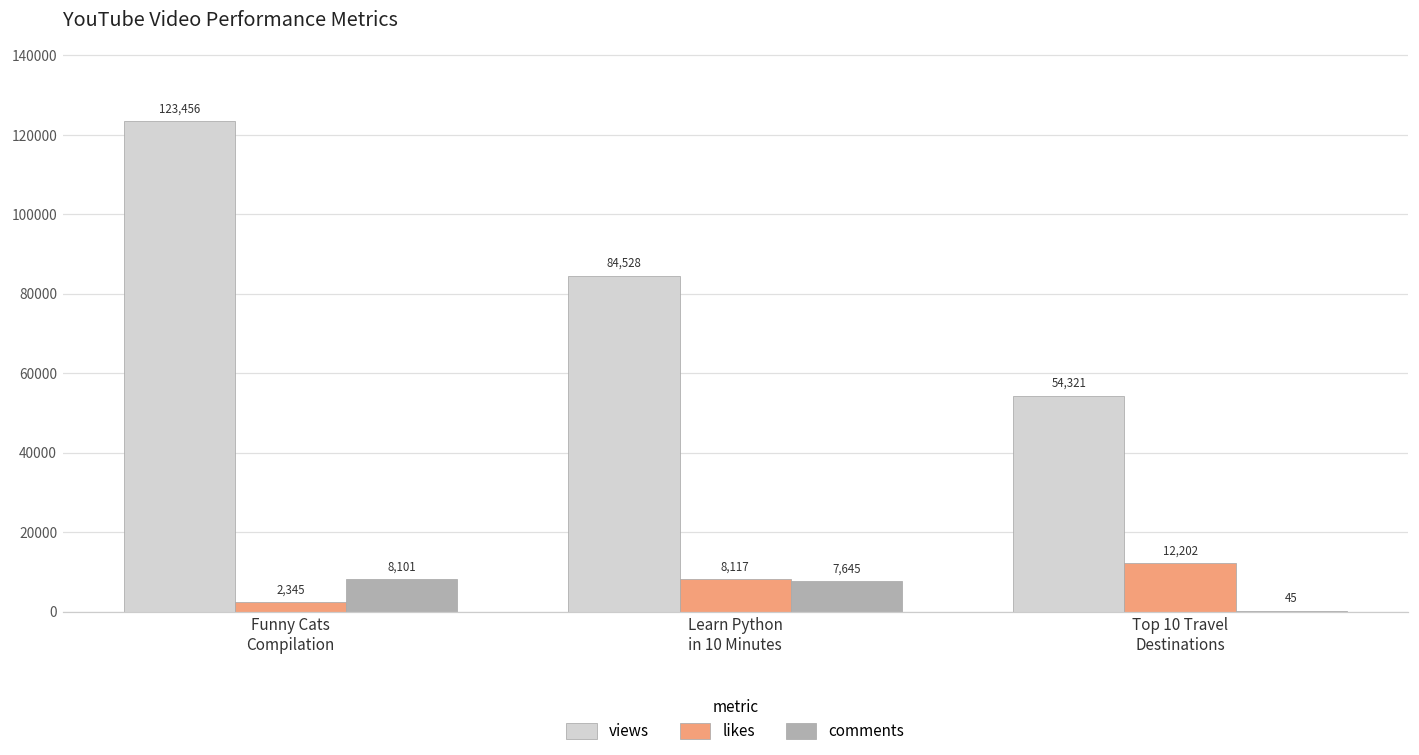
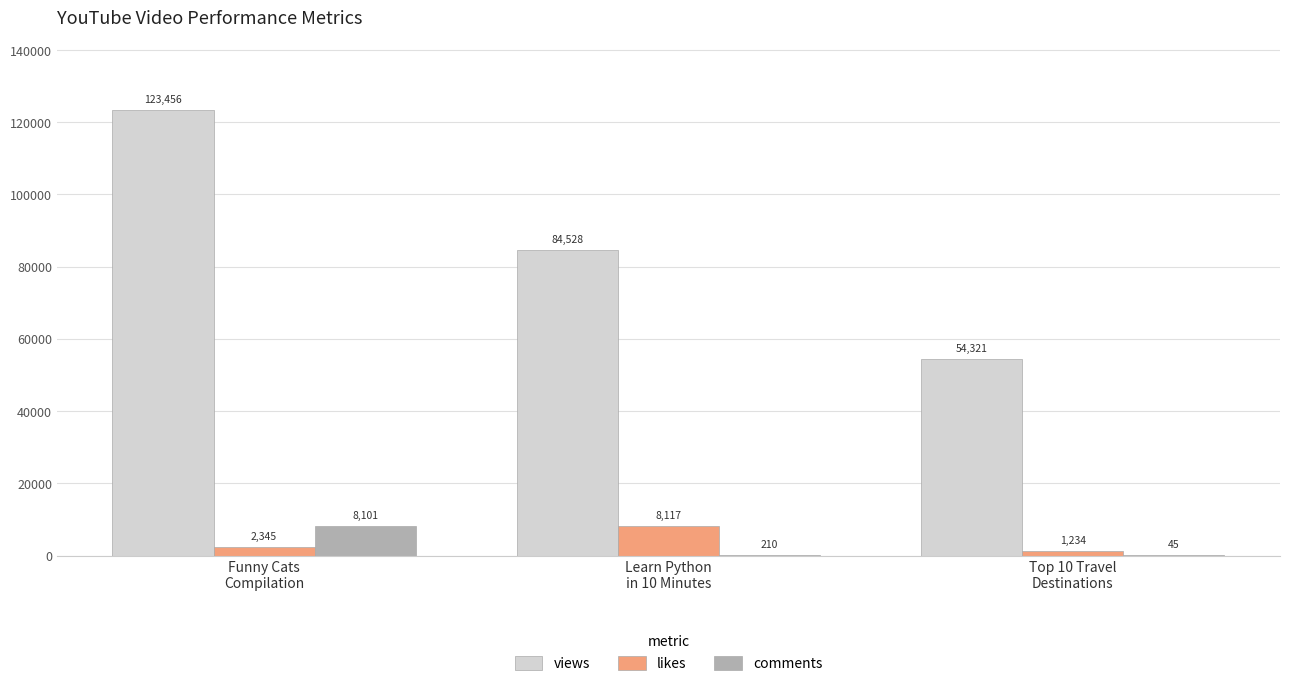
comments, Learn Python in 10 Minutes: 7,645 -> 210
likes, Top 10 Travel Destinations: 12,202 -> 1,234
